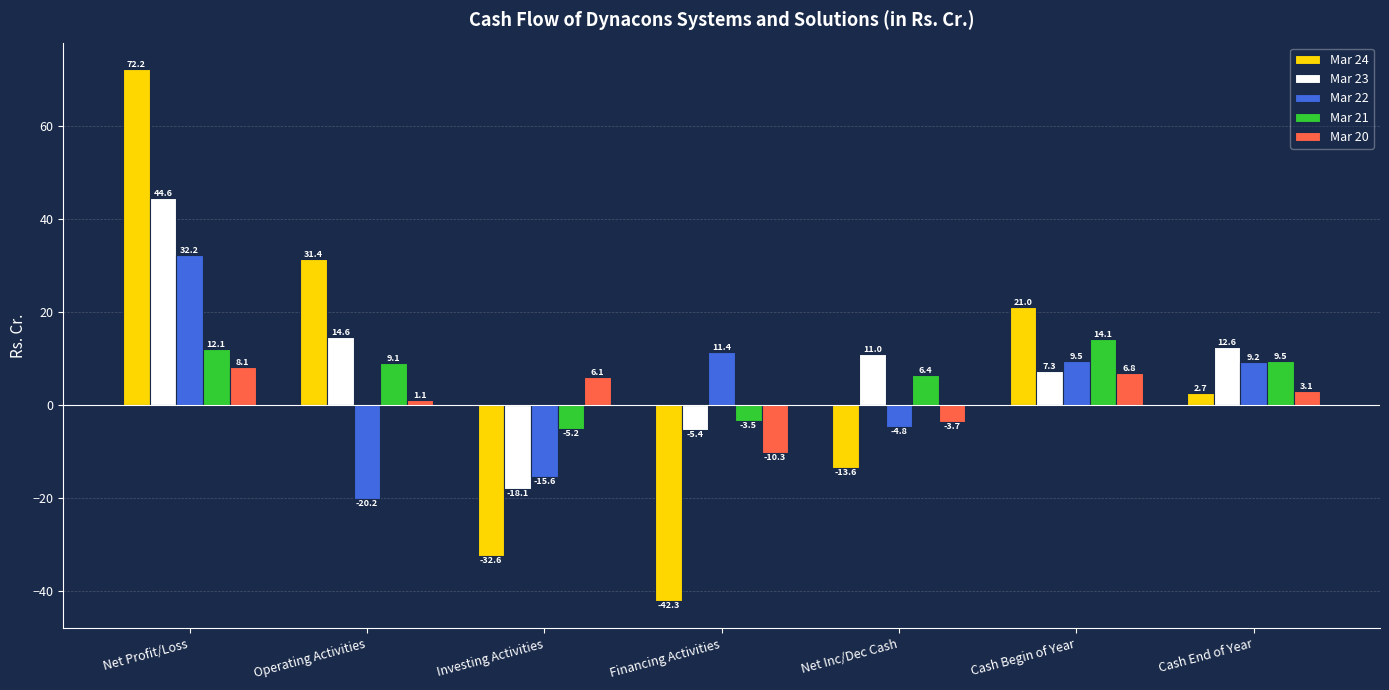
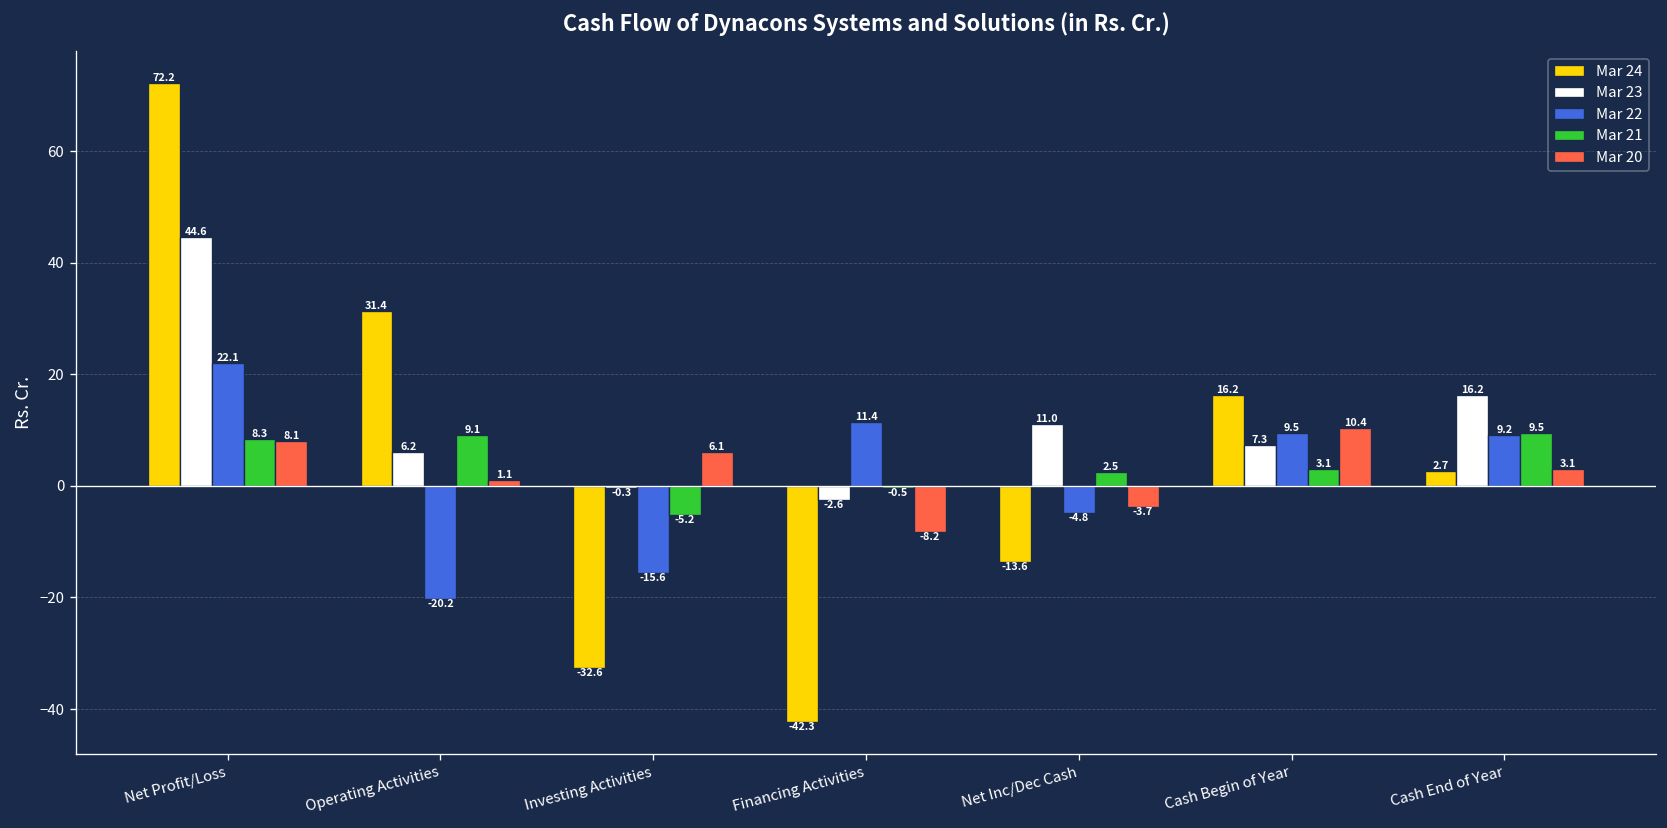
Mar 22, Net Profit/Loss: 32.2 -> 22.1
Mar 21, Net Profit/Loss: 12.1 -> 8.3
Mar 23, Operating Activities: 14.6 -> 6.2
Mar 23, Investing Activities: -18.1 -> -0.3
Mar 23, Financing Activities: -5.4 -> -2.6
Mar 21, Financing Activities: -3.5 -> -0.5
Mar 20, Financing Activities: -10.3 -> -8.2
Mar 21, Net Inc/Dec Cash: 6.4 -> 2.5
Mar 24, Cash Begin of Year: 21.0 -> 16.2
Mar 21, Cash Begin of Year: 14.1 -> 3.1
Mar 20, Cash Begin of Year: 6.8 -> 10.4
Mar 23, Cash End of Year: 12.6 -> 16.2
